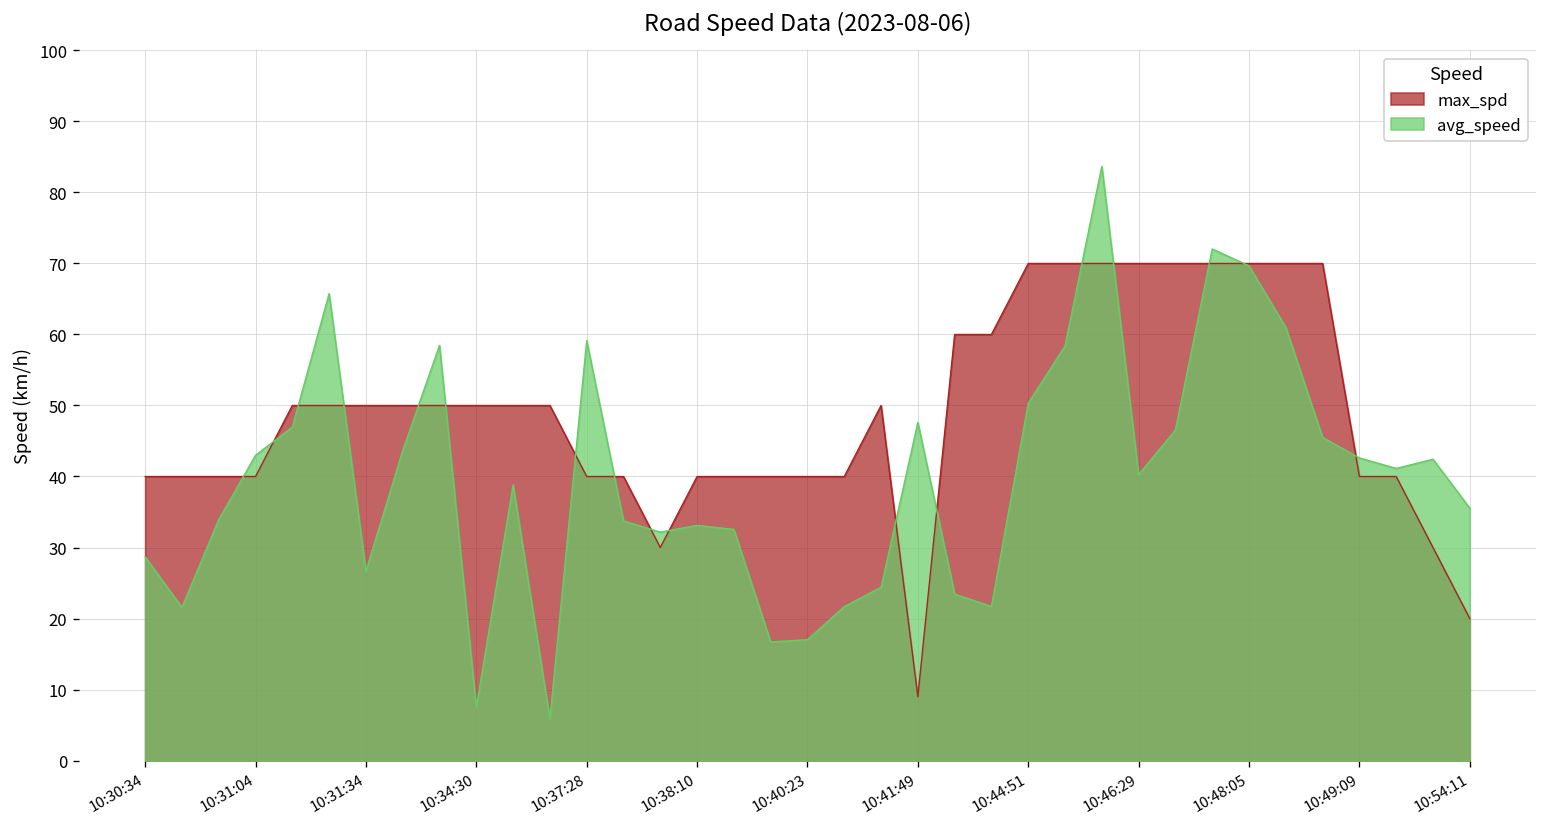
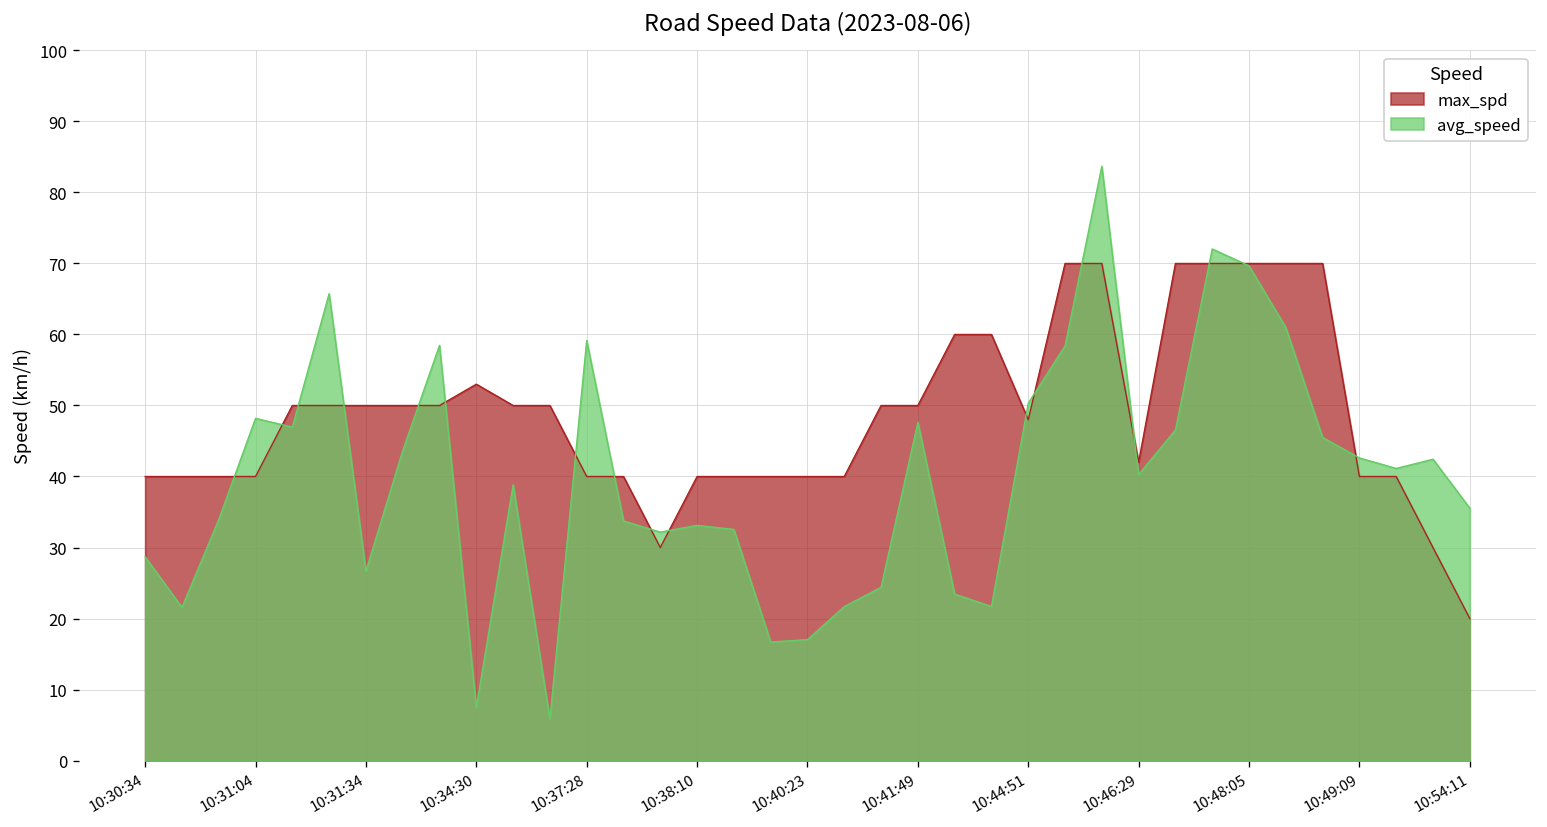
avg_speed, 10:31:04: 43 -> 48
max_spd, 10:34:30: 50 -> 53
max_spd, 10:41:49: 9 -> 50
max_spd, 10:44:51: 70 -> 48
max_spd, 10:46:29: 70 -> 42
